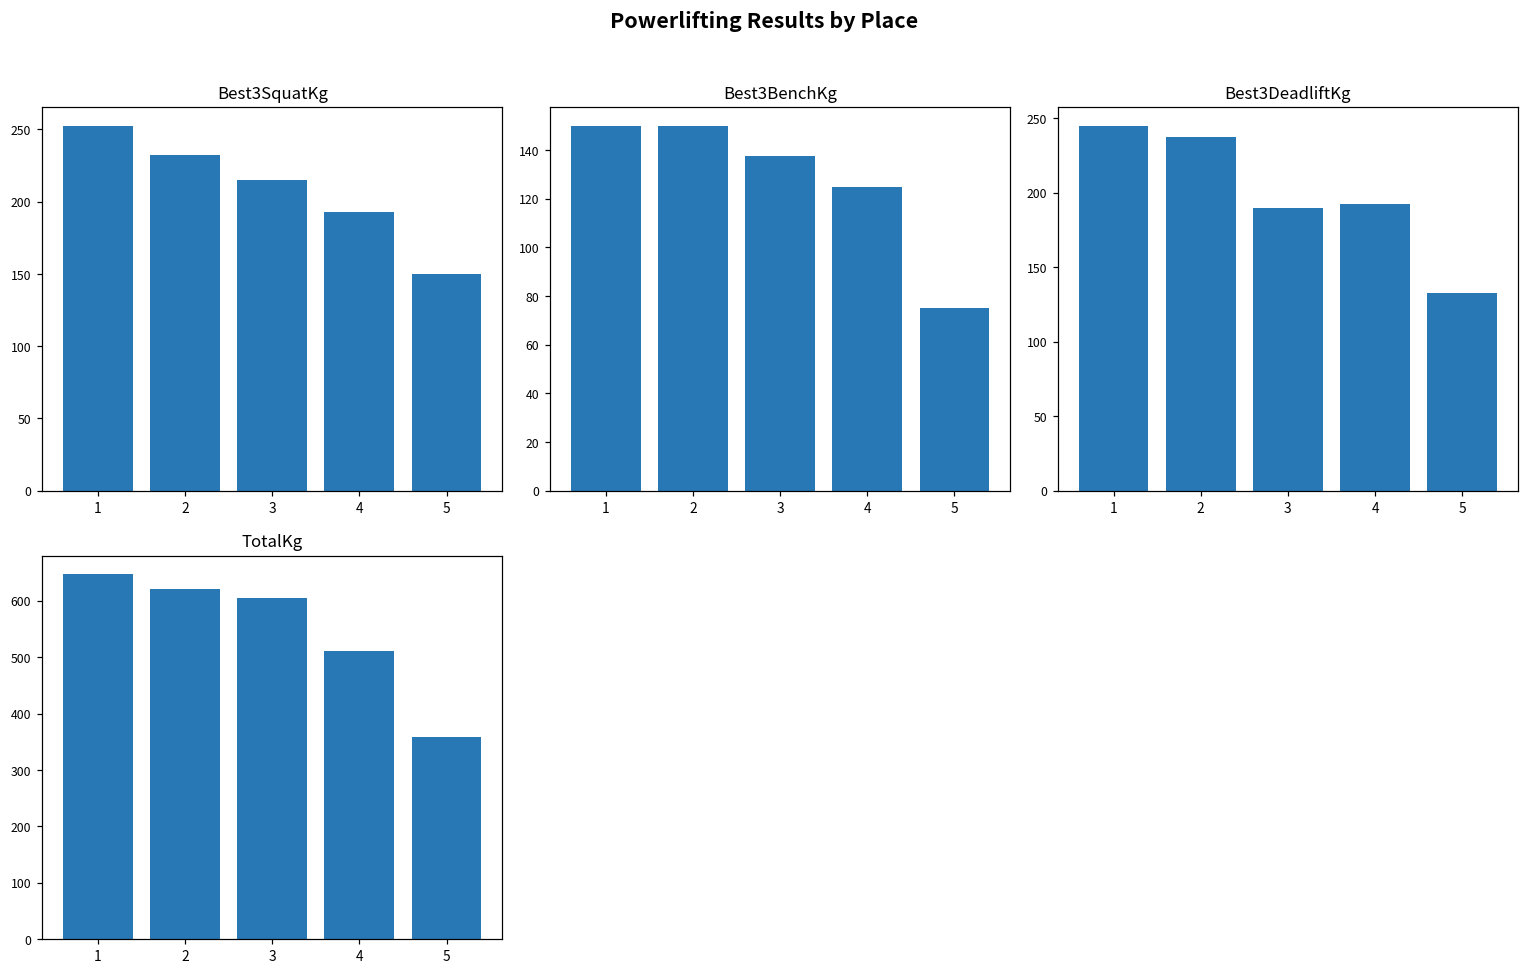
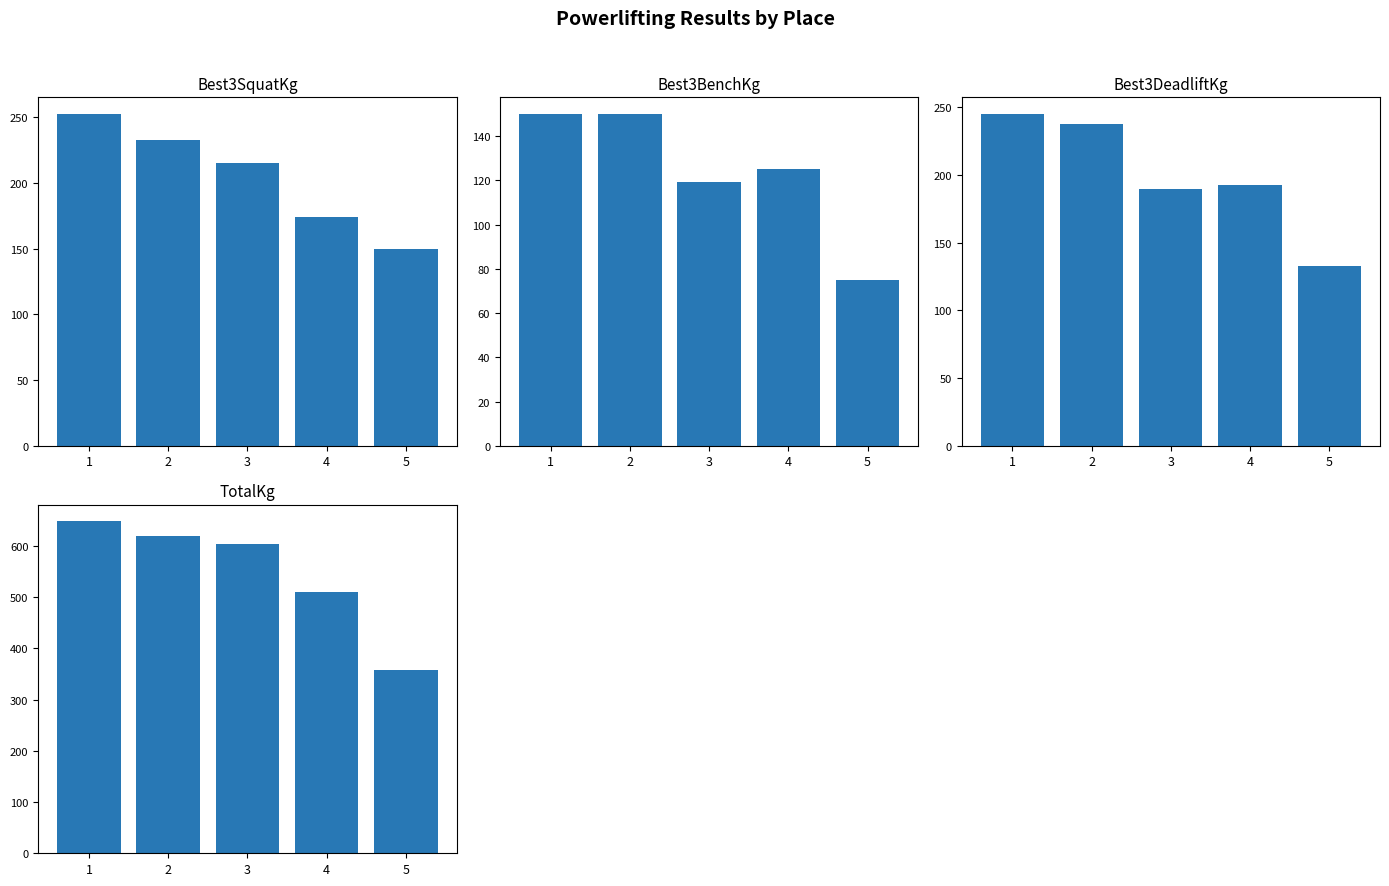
Best3SquatKg, 4: 193 -> 174
Best3BenchKg, 3: 138 -> 119
